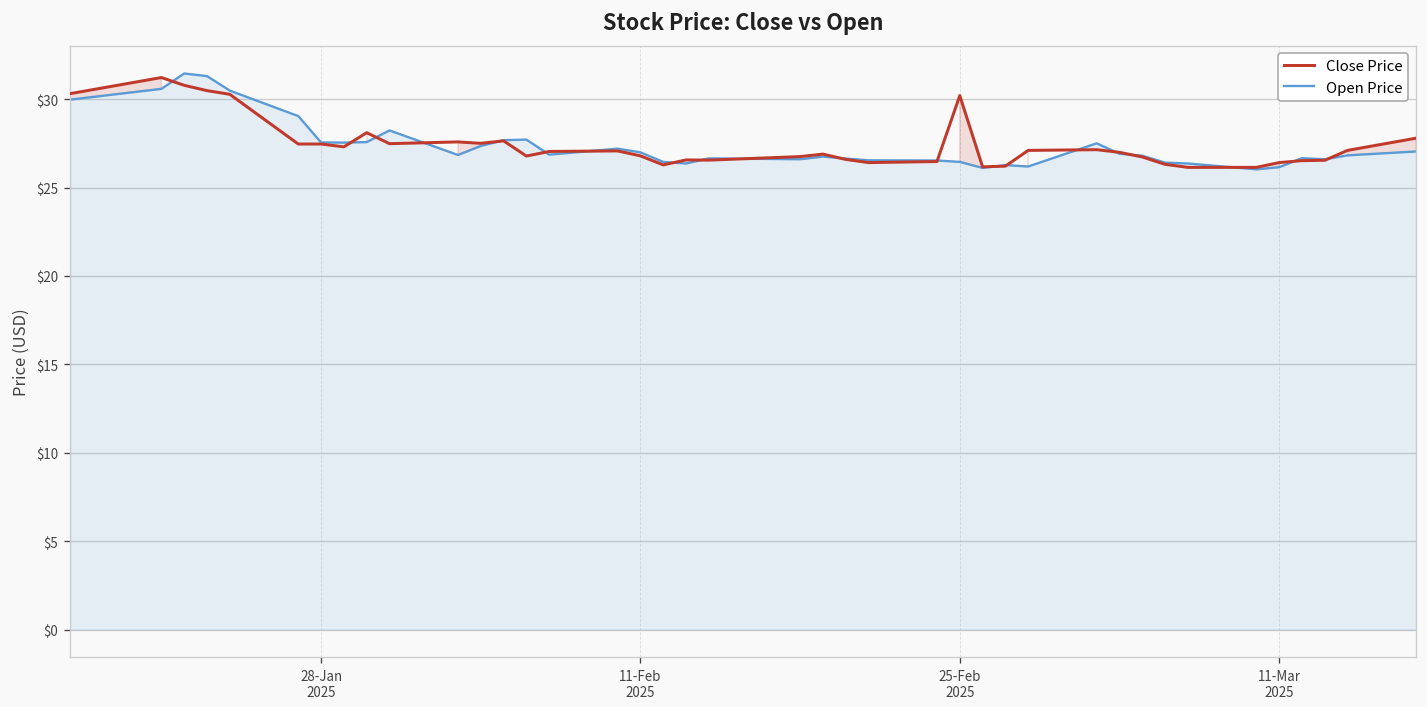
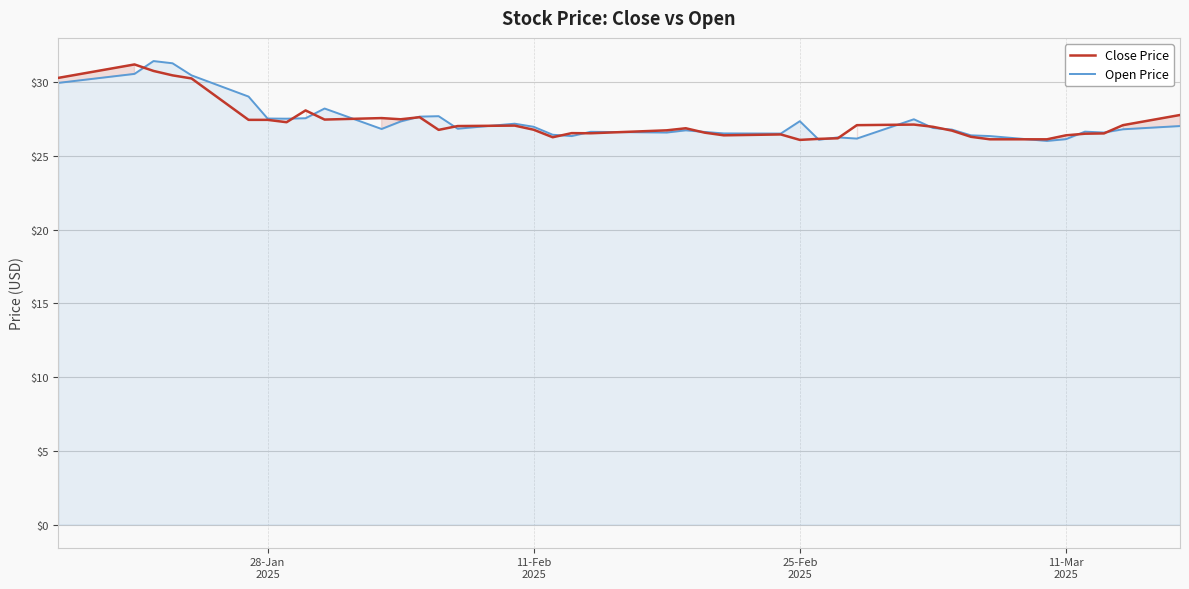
Close Price, 25-Feb 2025: $30.2 -> $26.1
Open Price, 25-Feb 2025: $26.5 -> $27.4
